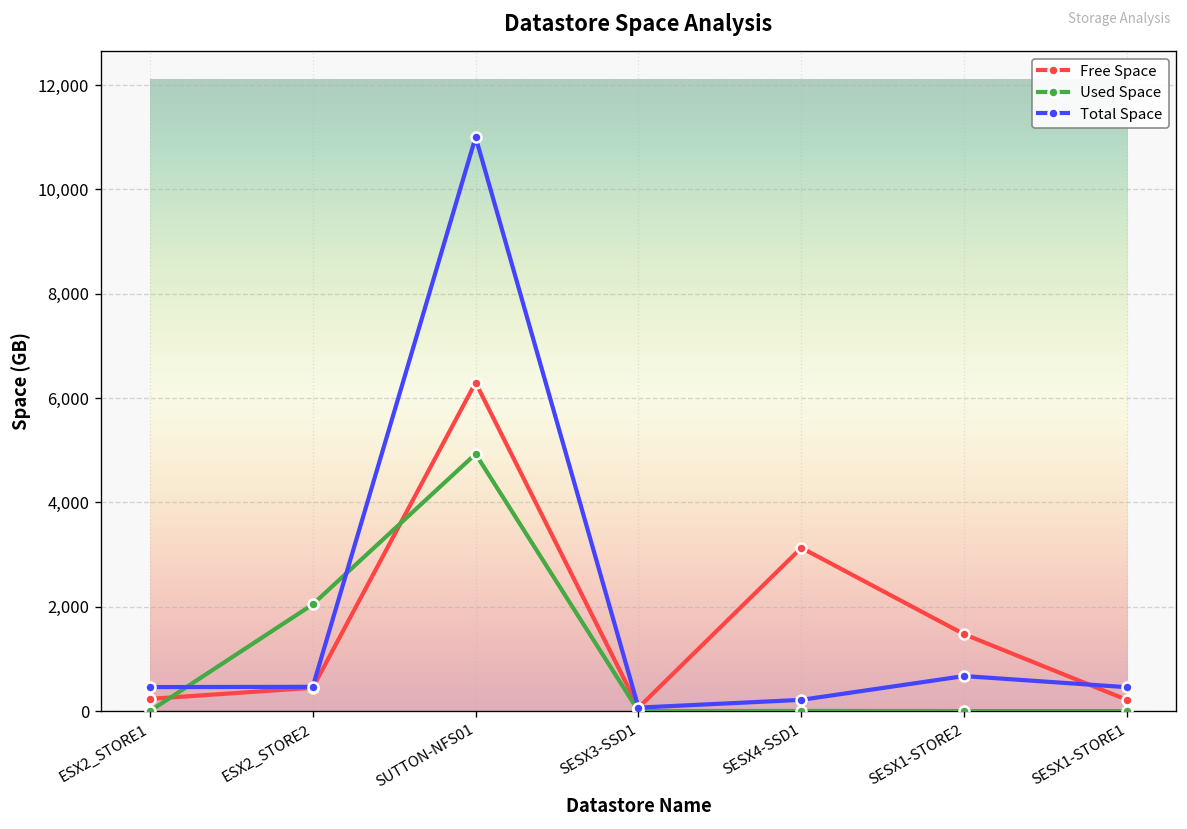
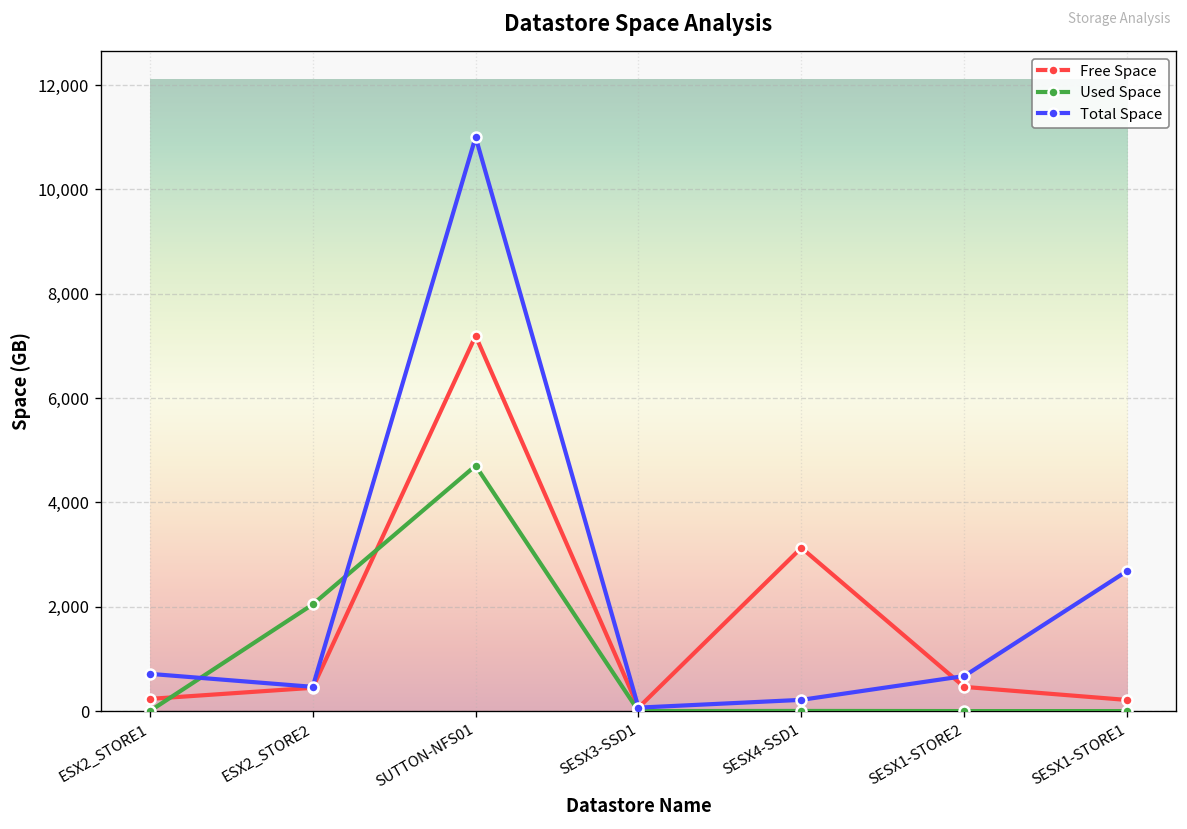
Total Space, ESX2_STORE1: 500 -> 700
Free Space, SUTTON-NFS01: 6,300 -> 7,200
Used Space, SUTTON-NFS01: 4,900 -> 4,700
Free Space, SESX1-STORE2: 1,500 -> 500
Total Space, SESX1-STORE1: 500 -> 2,700
